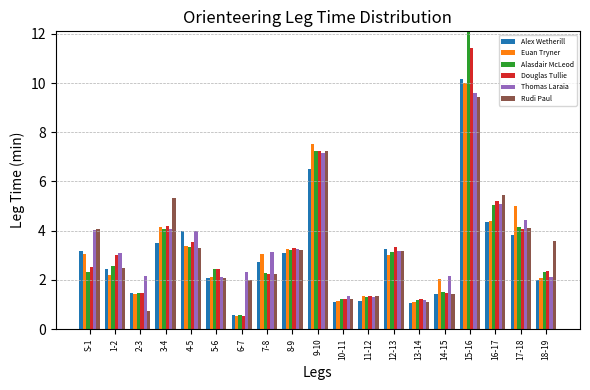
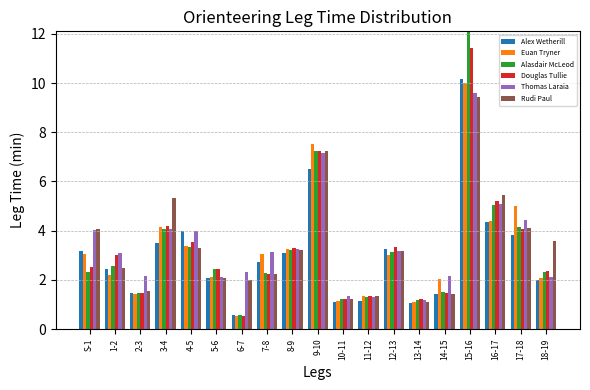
Rudi Paul, 2-3: 0.8 -> 1.5
